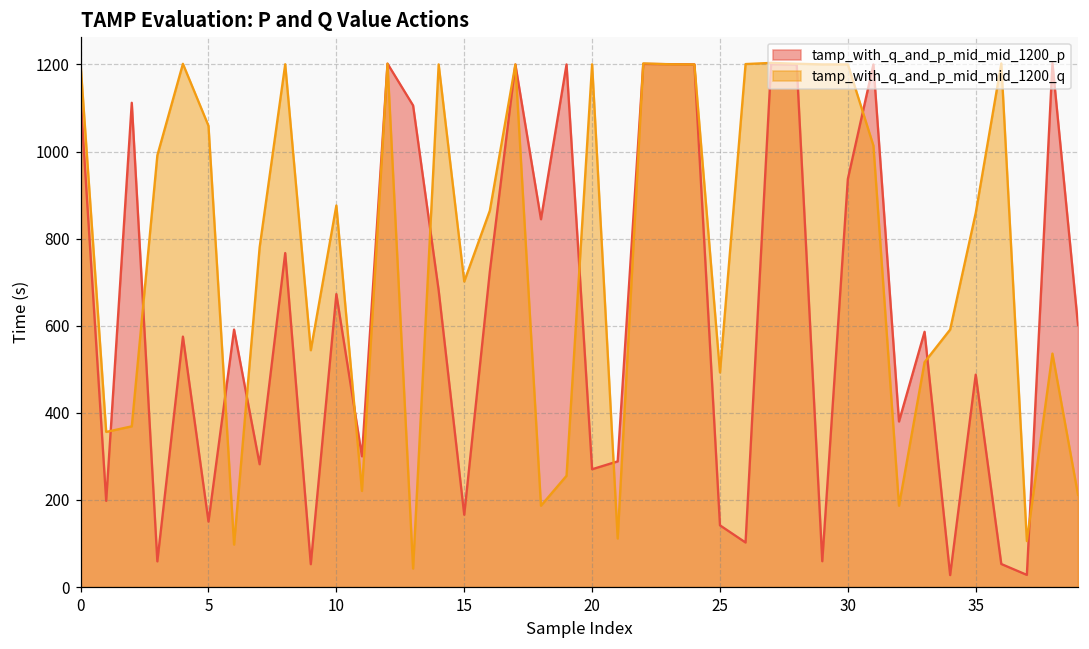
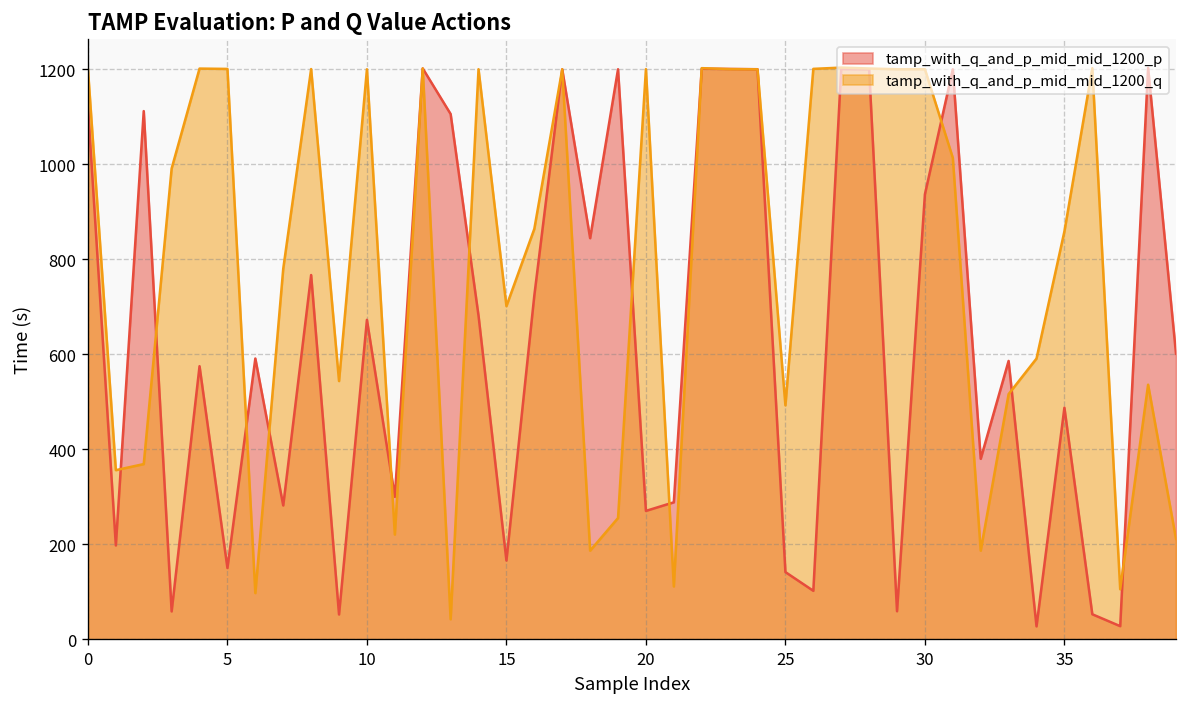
tamp_with_q_and_p_mid_mid_1200_q, 5: 1060 -> 1200
tamp_with_q_and_p_mid_mid_1200_q, 10: 880 -> 1200
